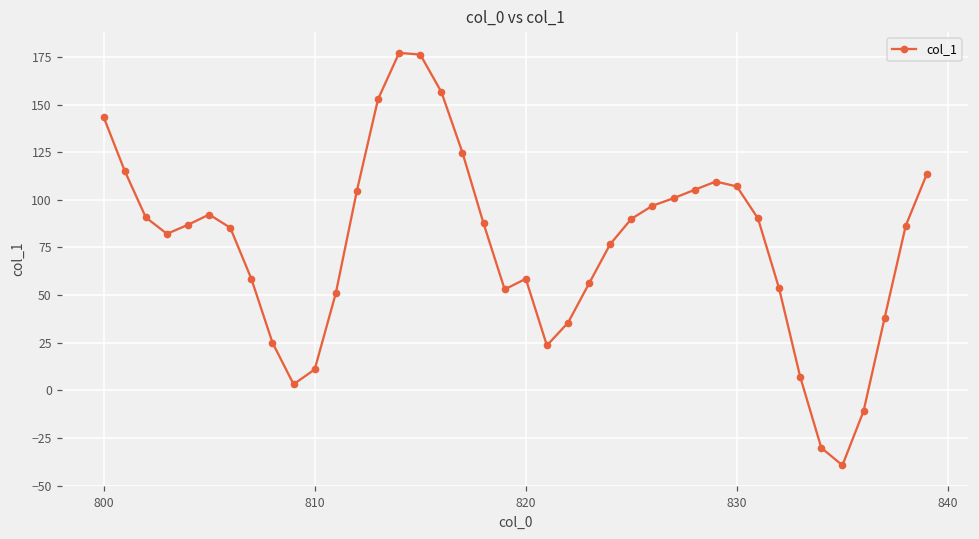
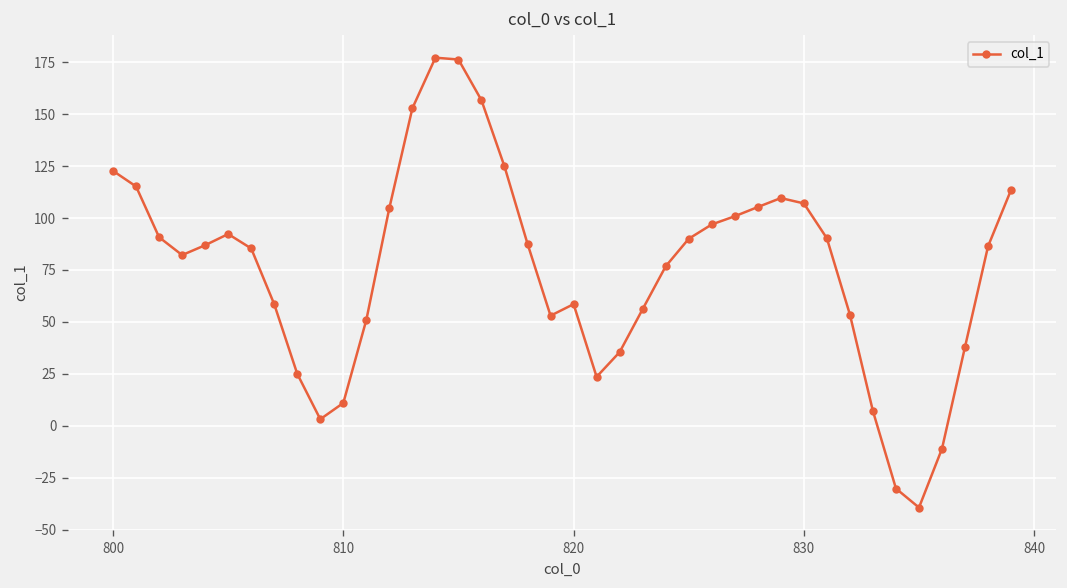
800: 144 -> 123
